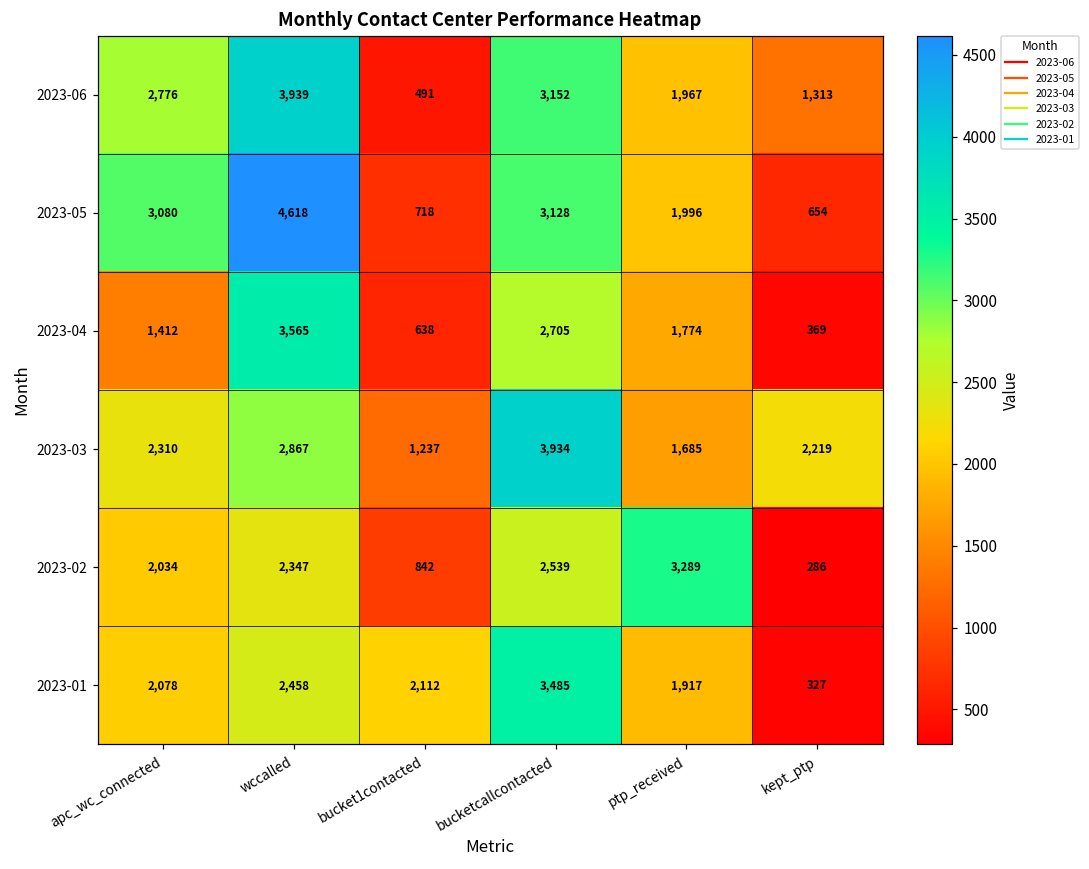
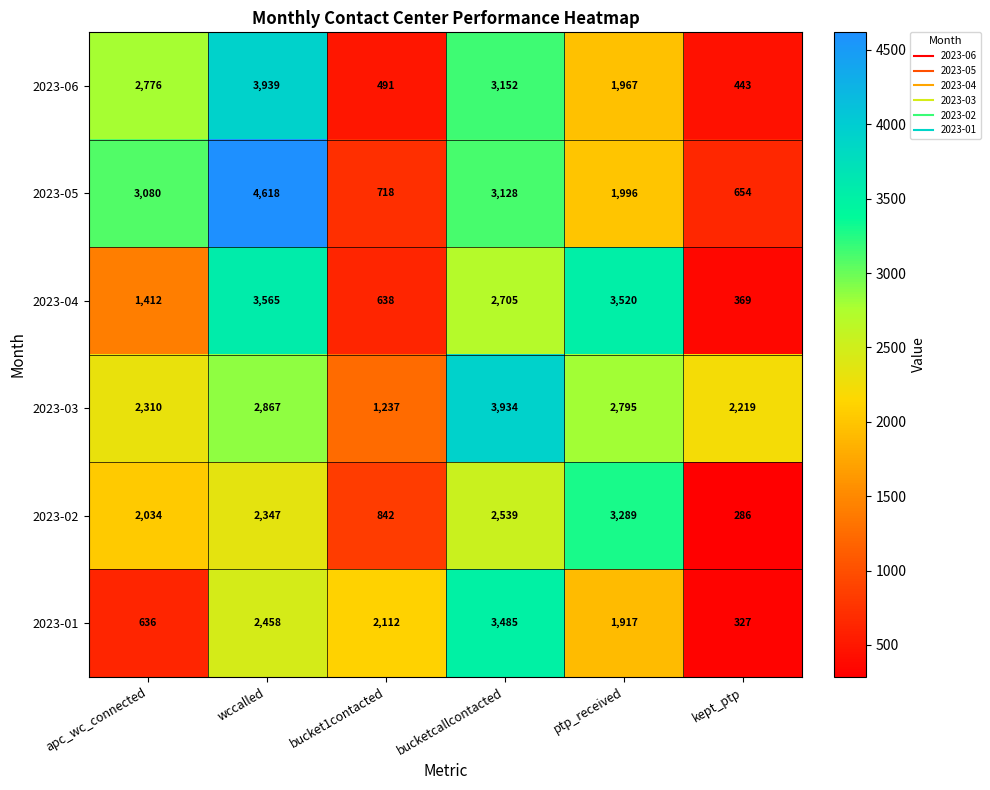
2023-06, kept_ptp: 1,313 -> 443
2023-04, ptp_received: 1,774 -> 3,520
2023-03, ptp_received: 1,685 -> 2,795
2023-01, apc_wc_connected: 2,078 -> 636
